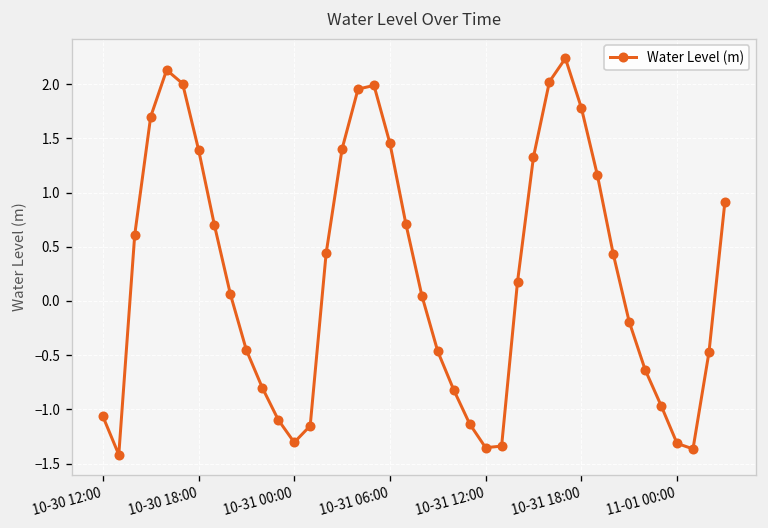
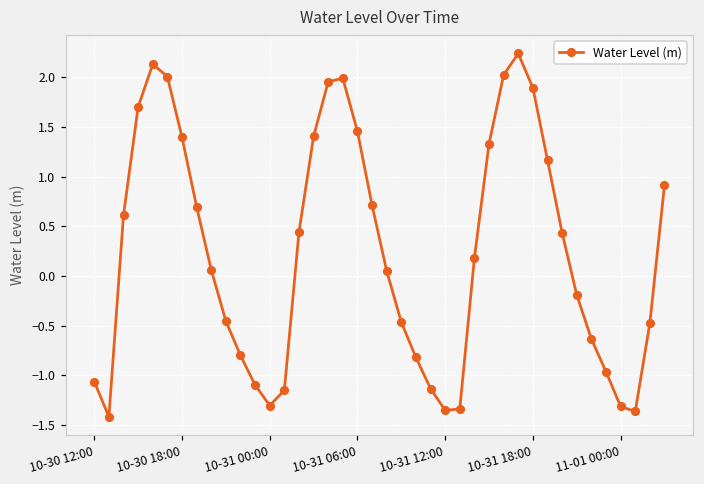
10-31 18:00: 1.8 -> 1.9
